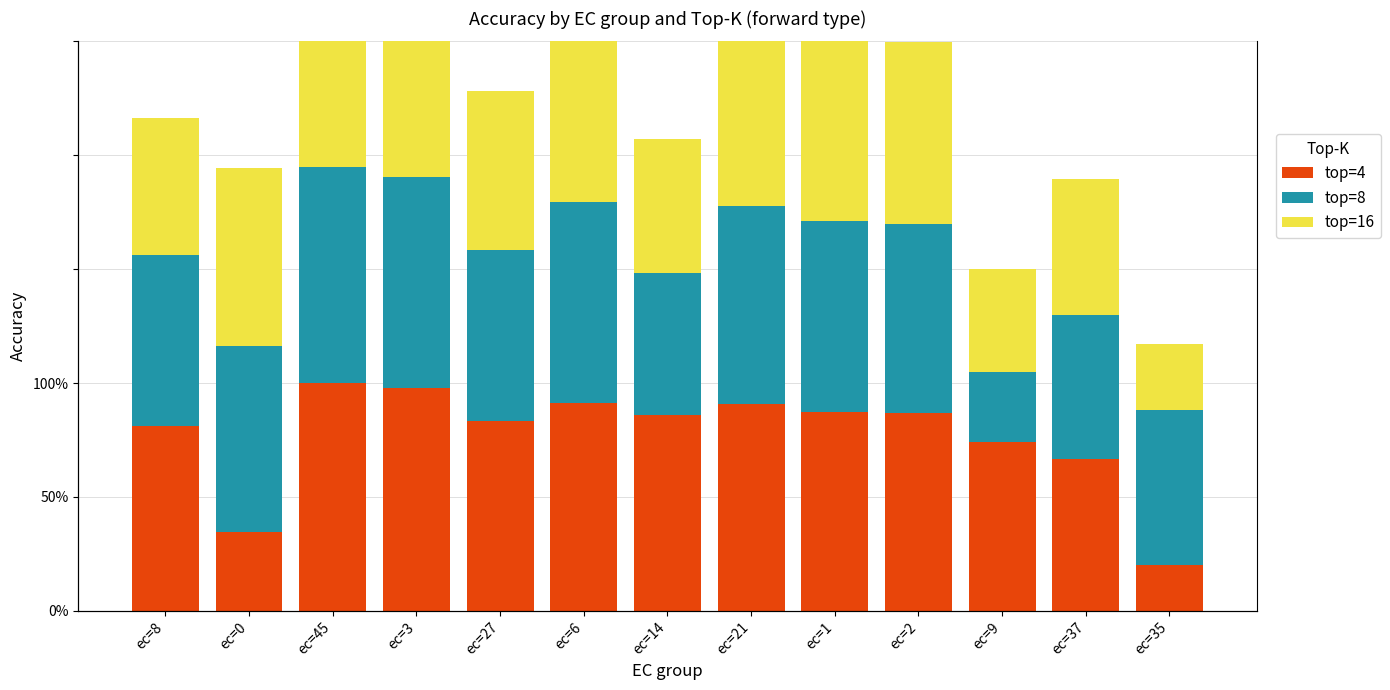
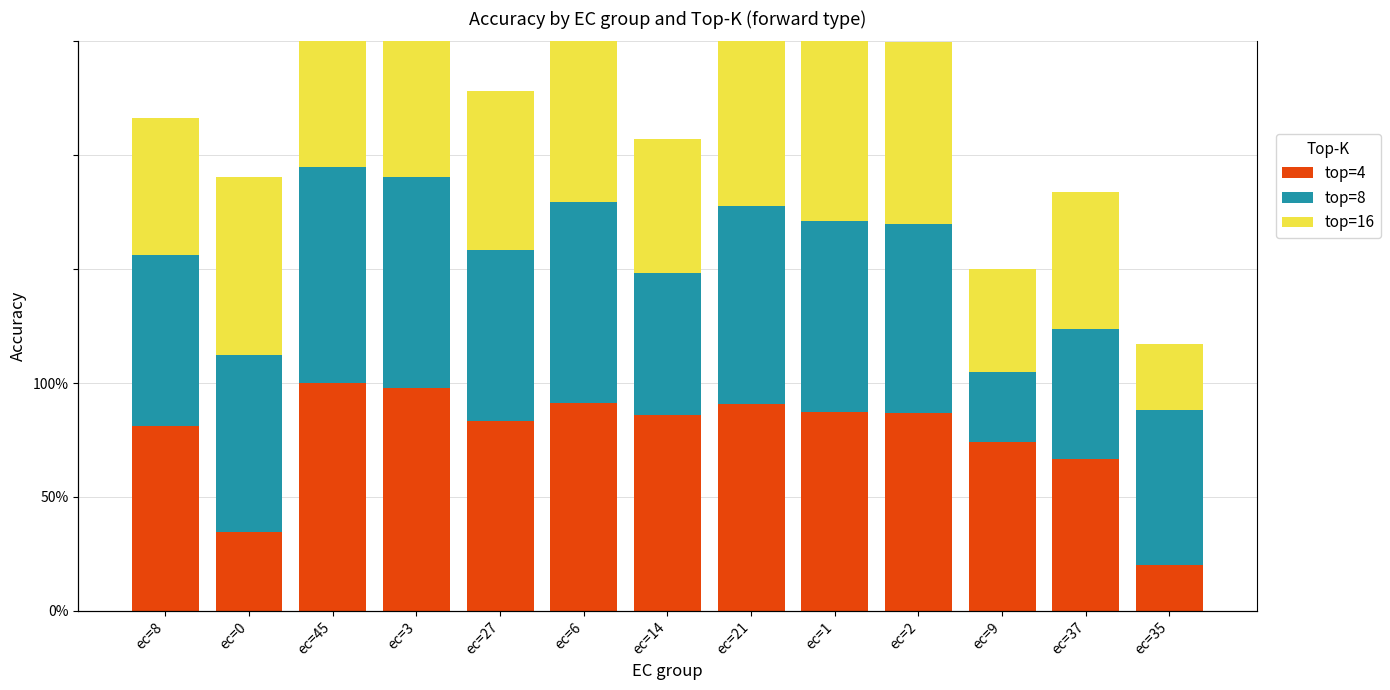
top=8, ec=0: 82% -> 78%
top=8, ec=37: 63% -> 57%
